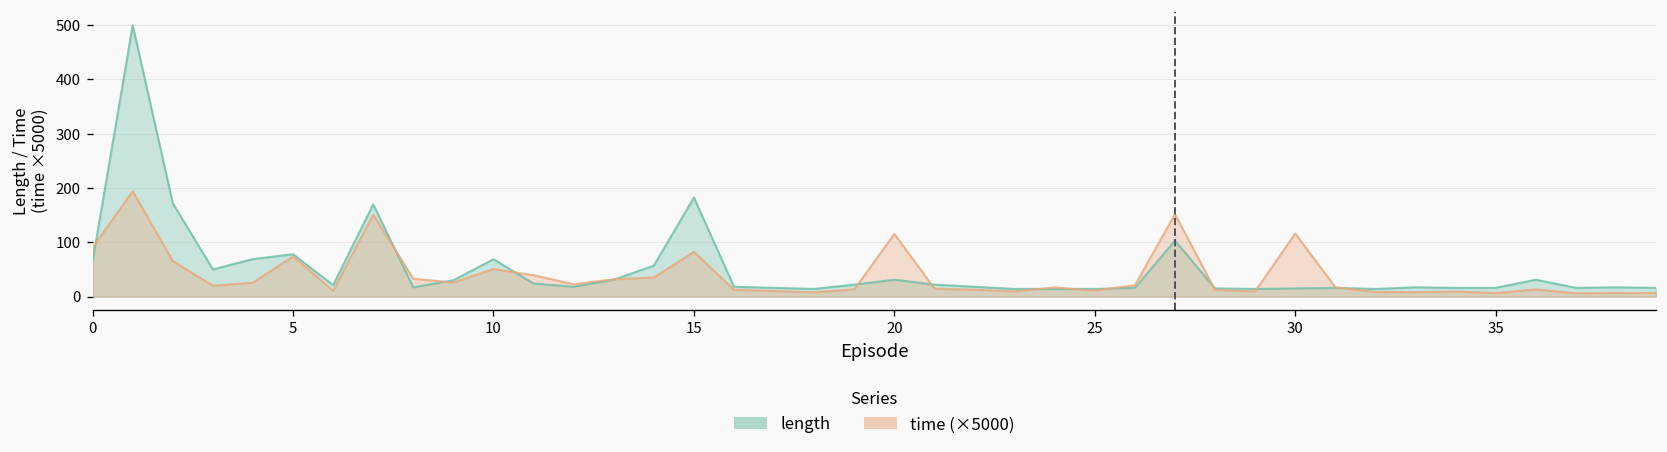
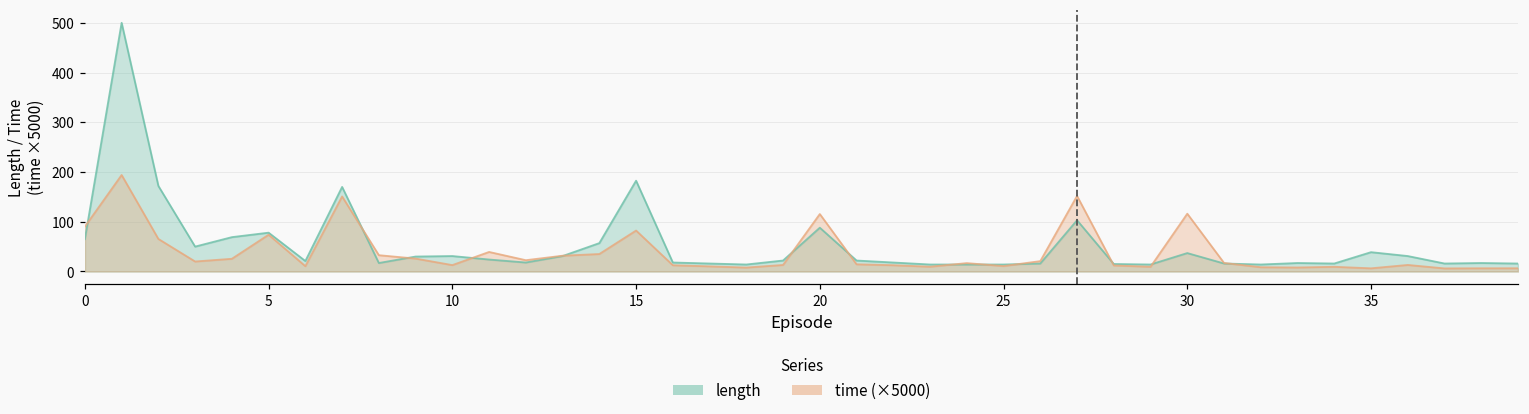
length, 10: 70 -> 30
time (×5000), 10: 50 -> 10
length, 20: 30 -> 90
length, 30: 20 -> 40
length, 35: 20 -> 40
